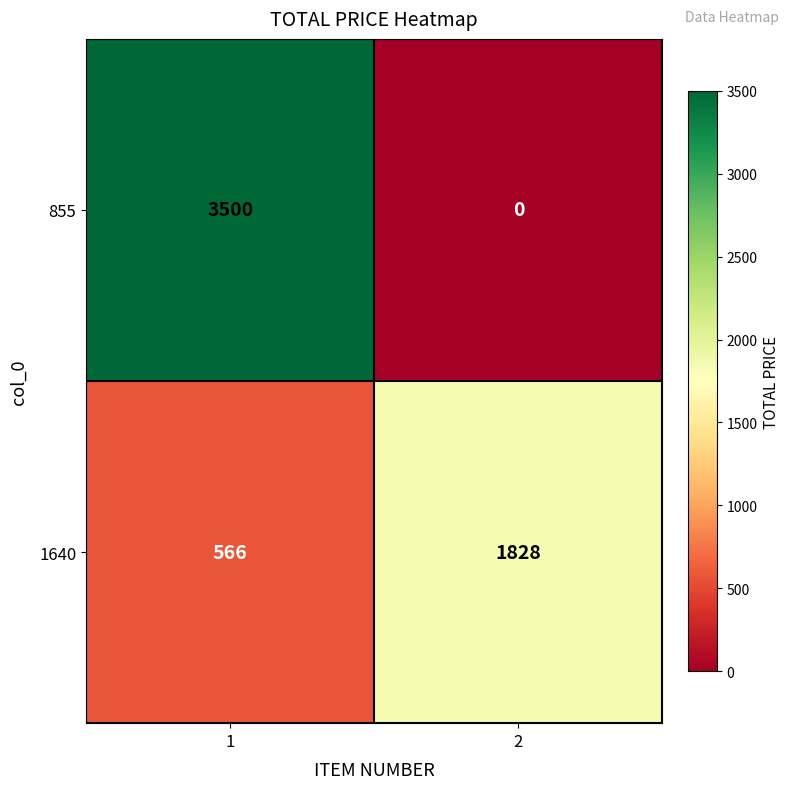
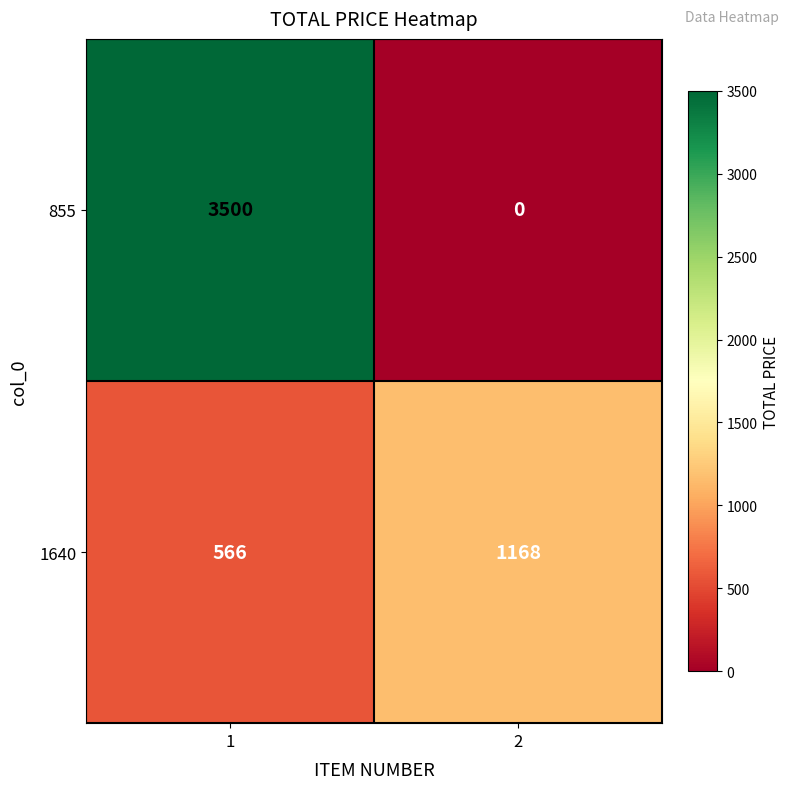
1640, 2: 1828 -> 1168
